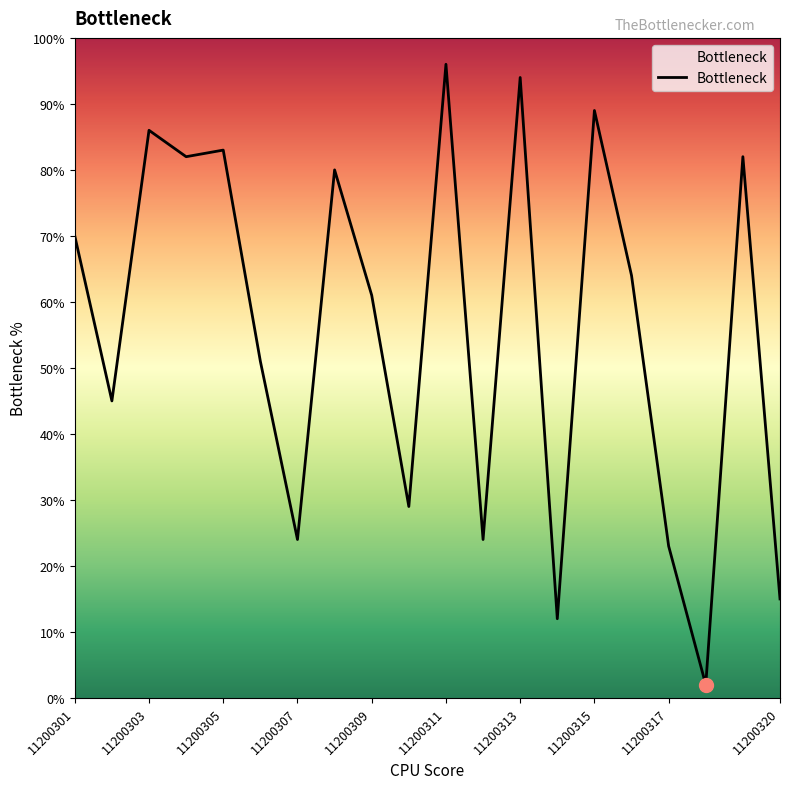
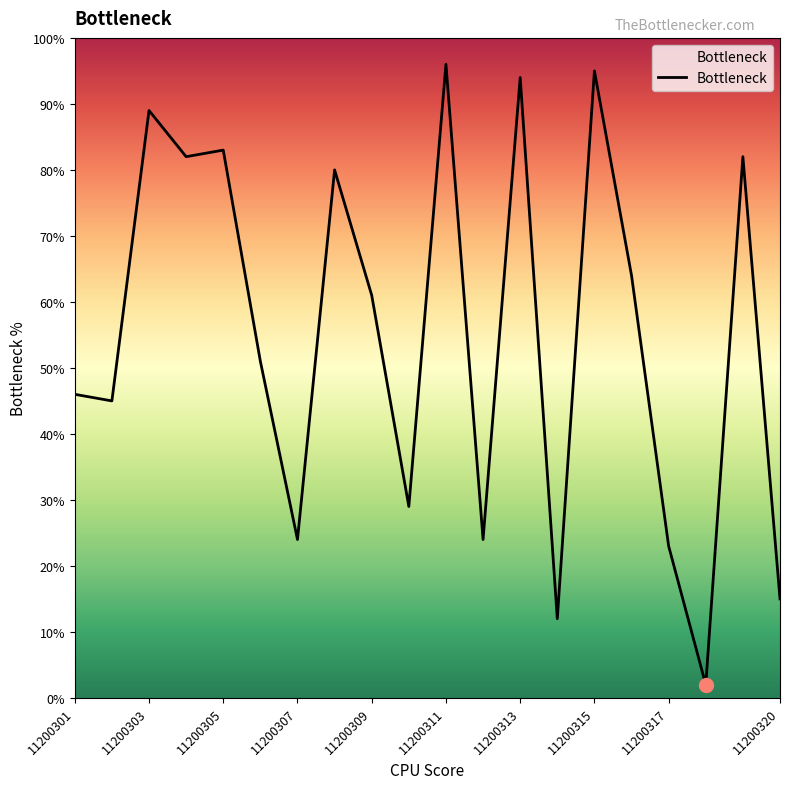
Bottleneck, 11200301: 70% -> 46%
Bottleneck, 11200303: 86% -> 89%
Bottleneck, 11200315: 89% -> 95%
